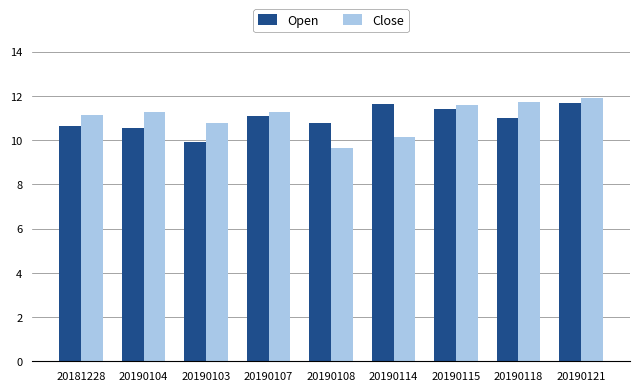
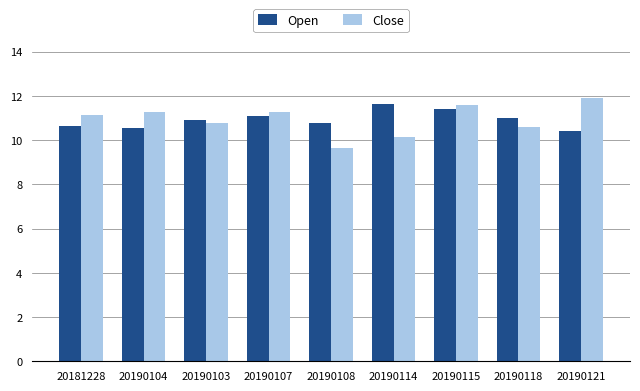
Open, 20190103: 9.9 -> 10.9
Close, 20190118: 11.7 -> 10.6
Open, 20190121: 11.7 -> 10.4
